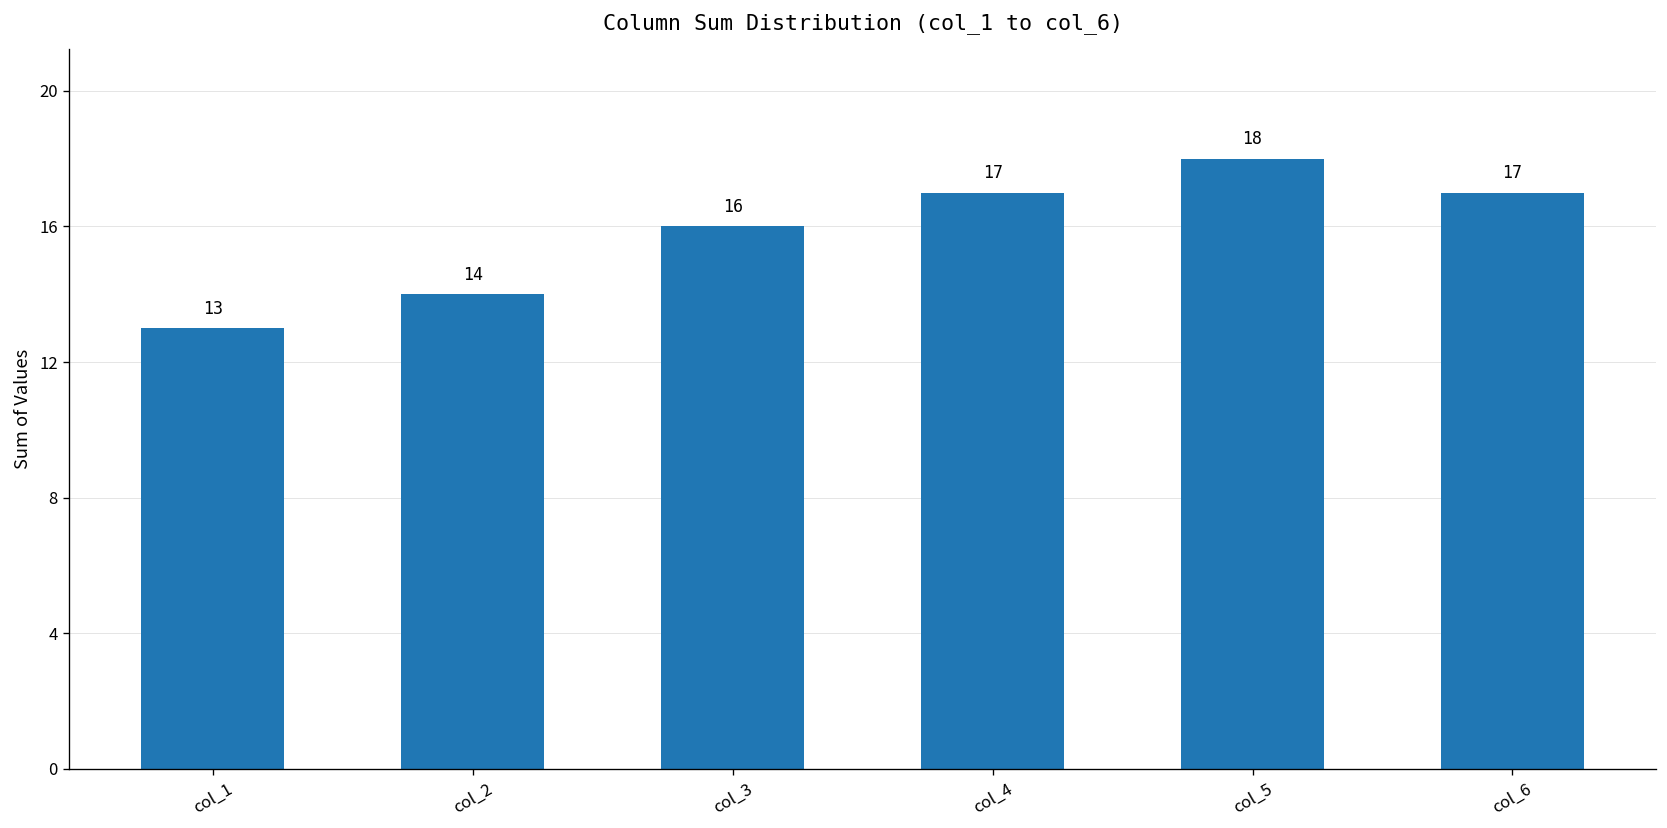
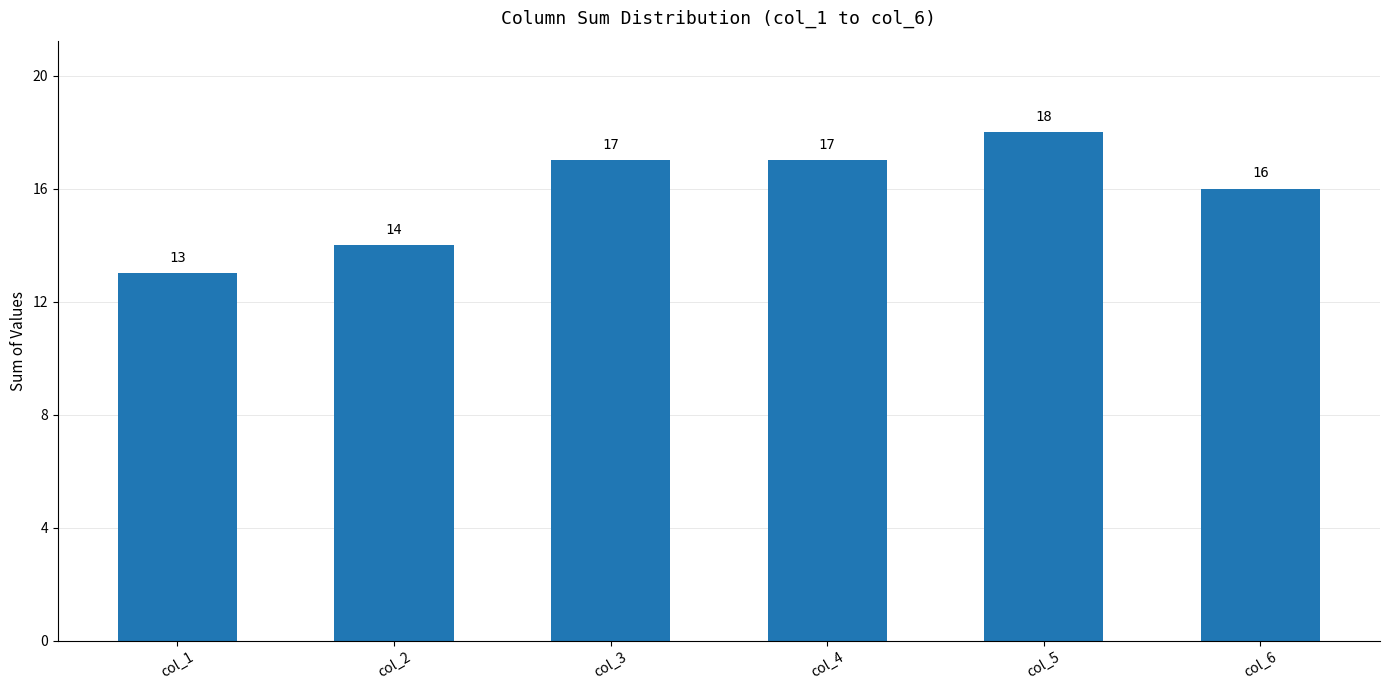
col_3: 16 -> 17
col_6: 17 -> 16
